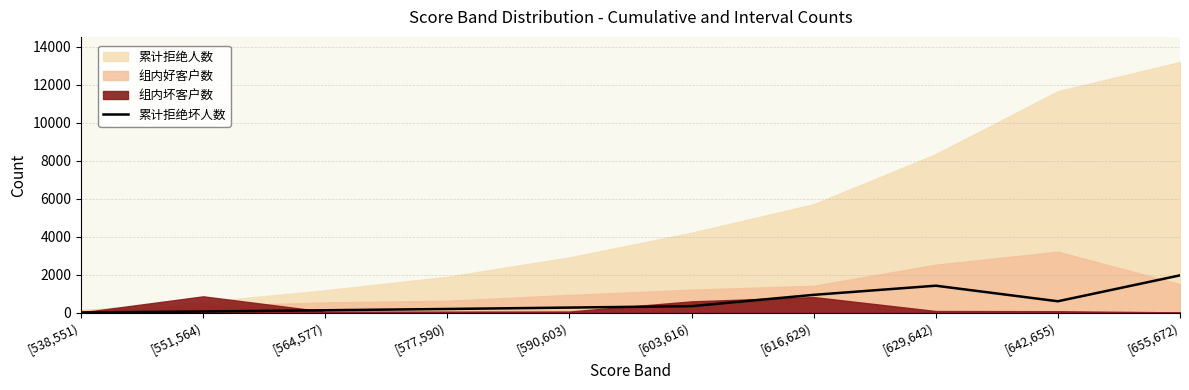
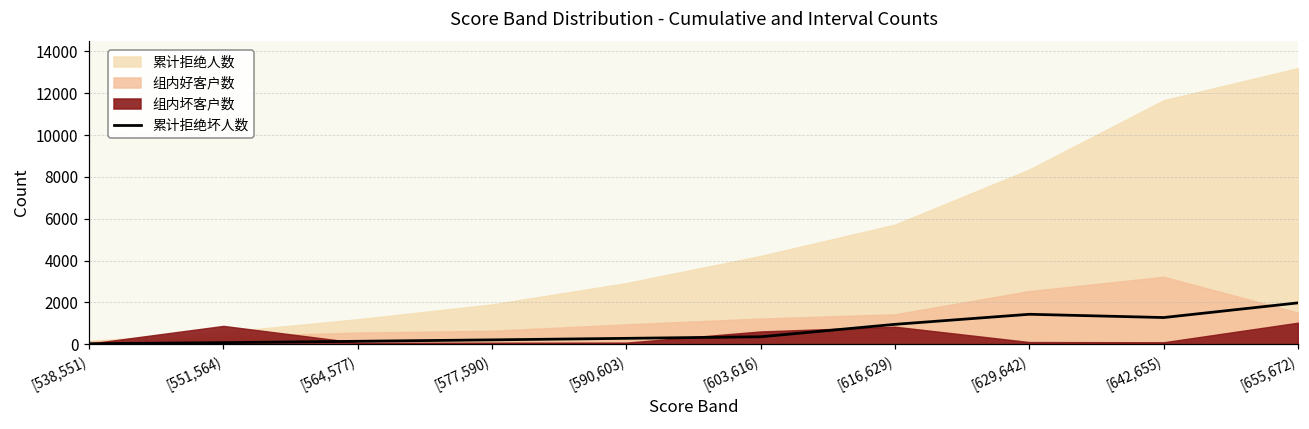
累计拒绝坏人数, [642,655): 600 -> 1300
组内坏客户数, [655,672): 0 -> 1000
